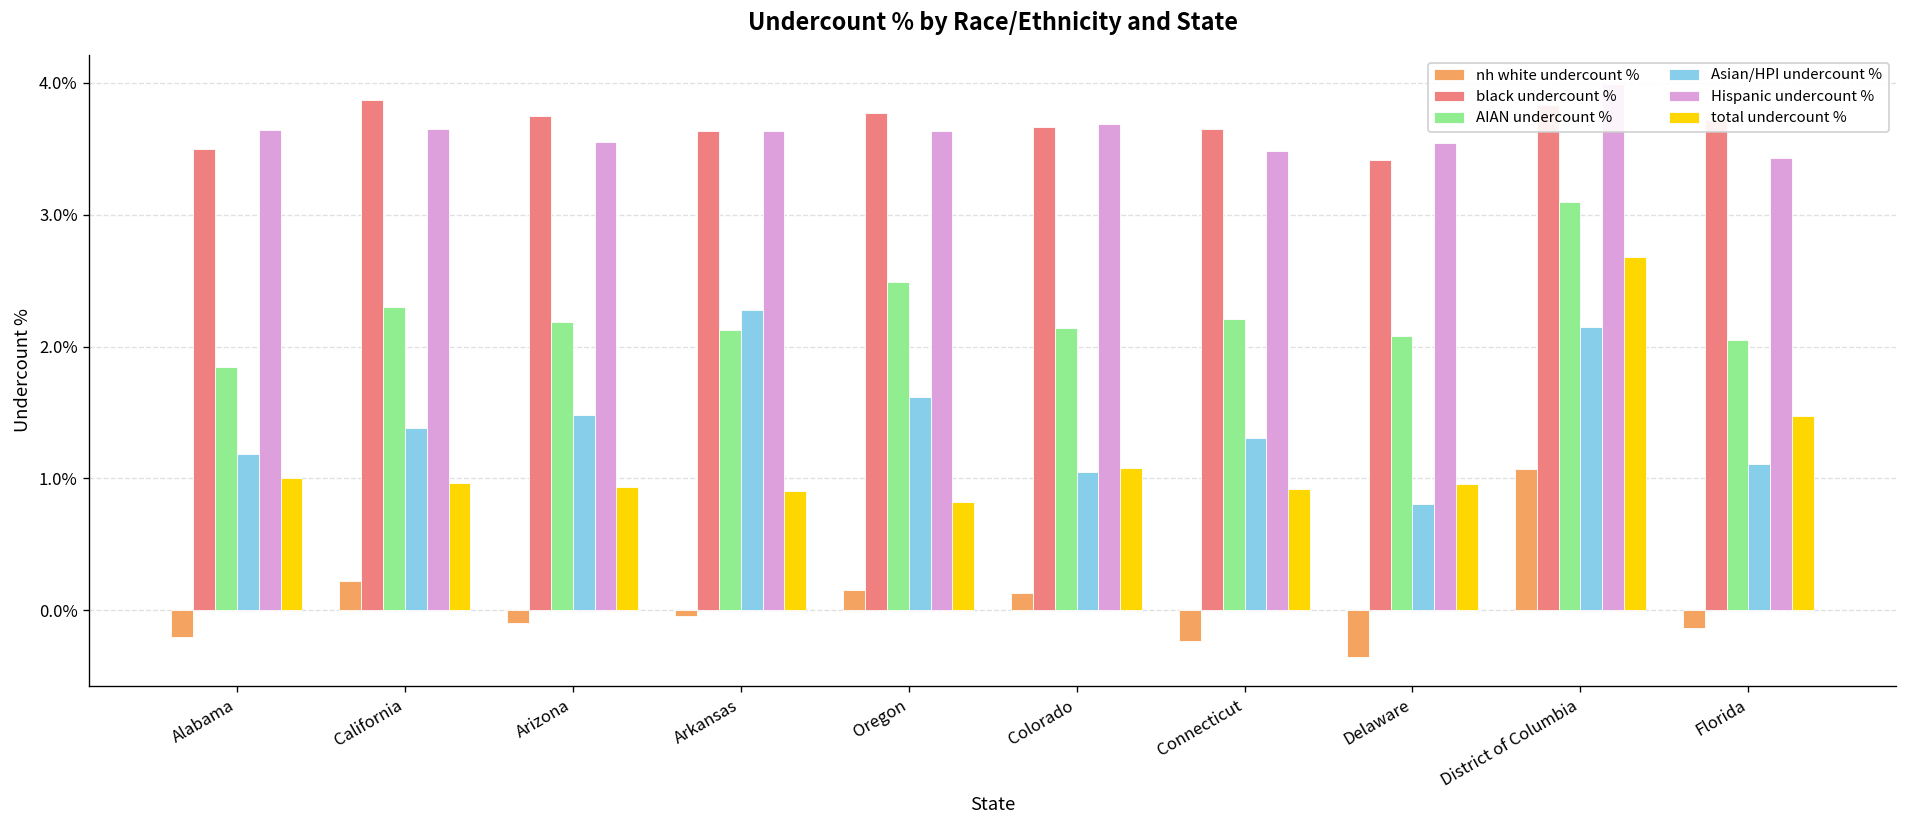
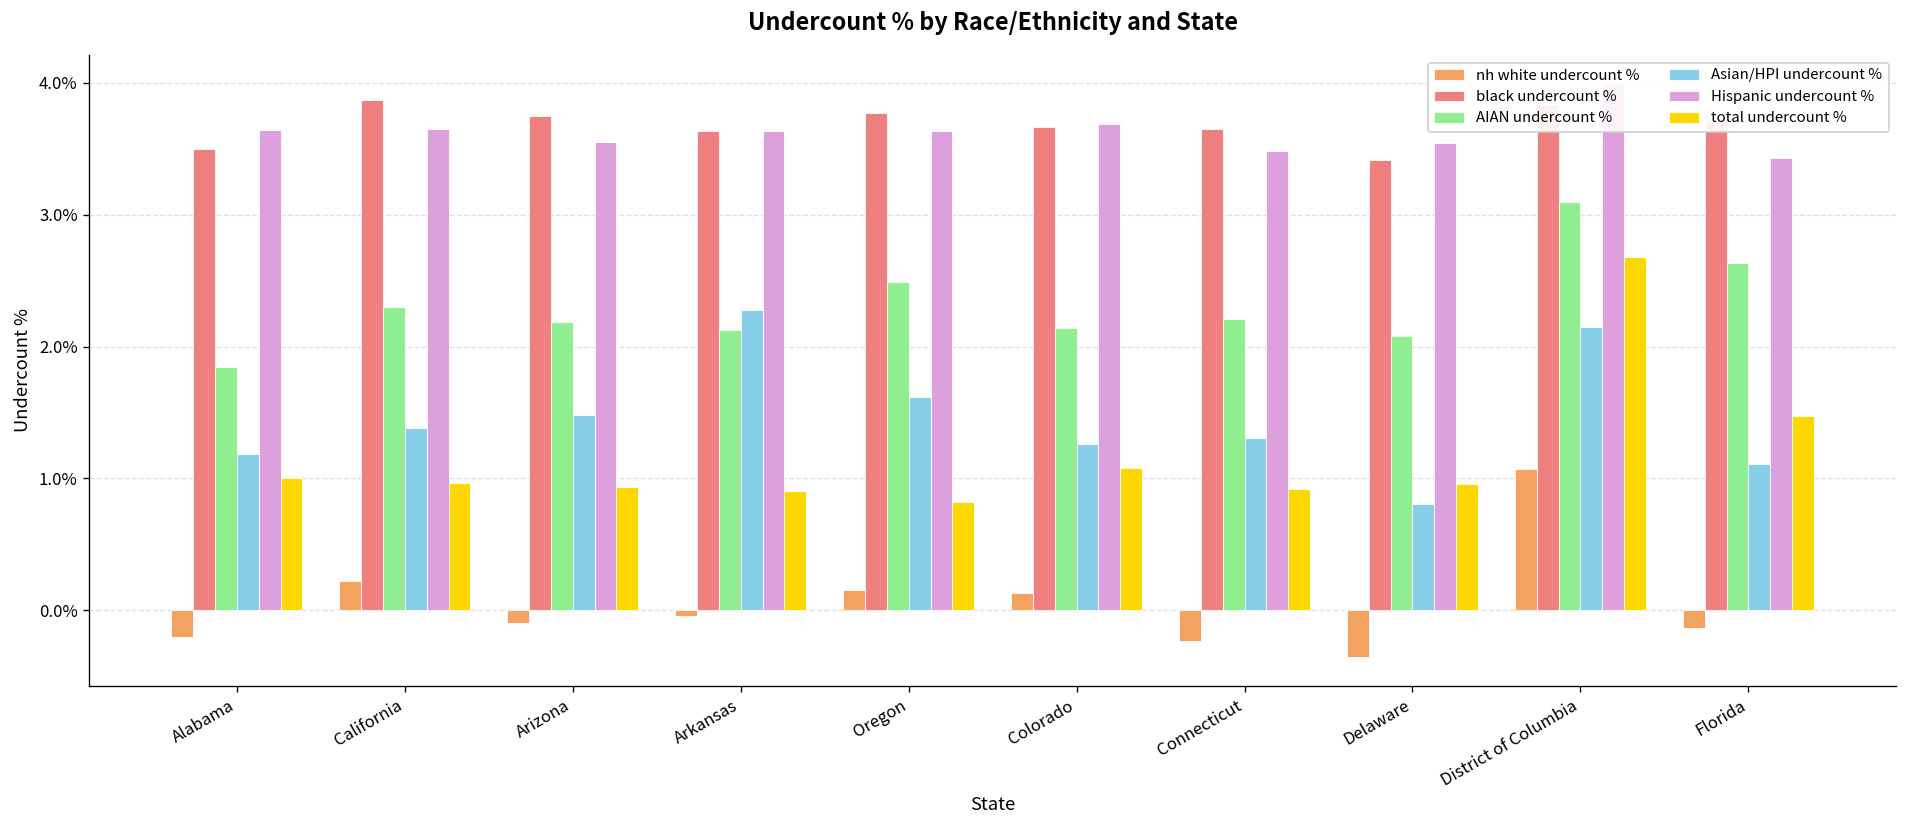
Asian/HPI undercount %, Colorado: 1.05% -> 1.26%
AIAN undercount %, Florida: 2.05% -> 2.63%
